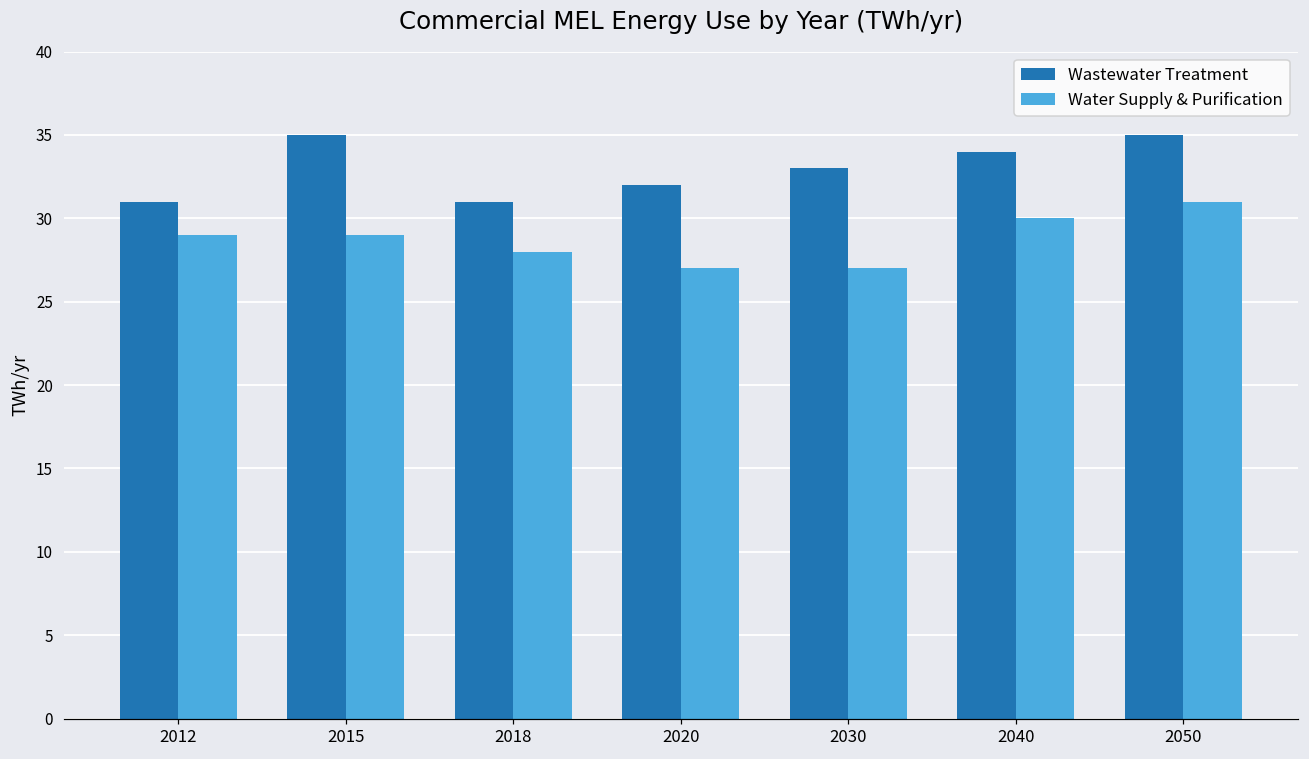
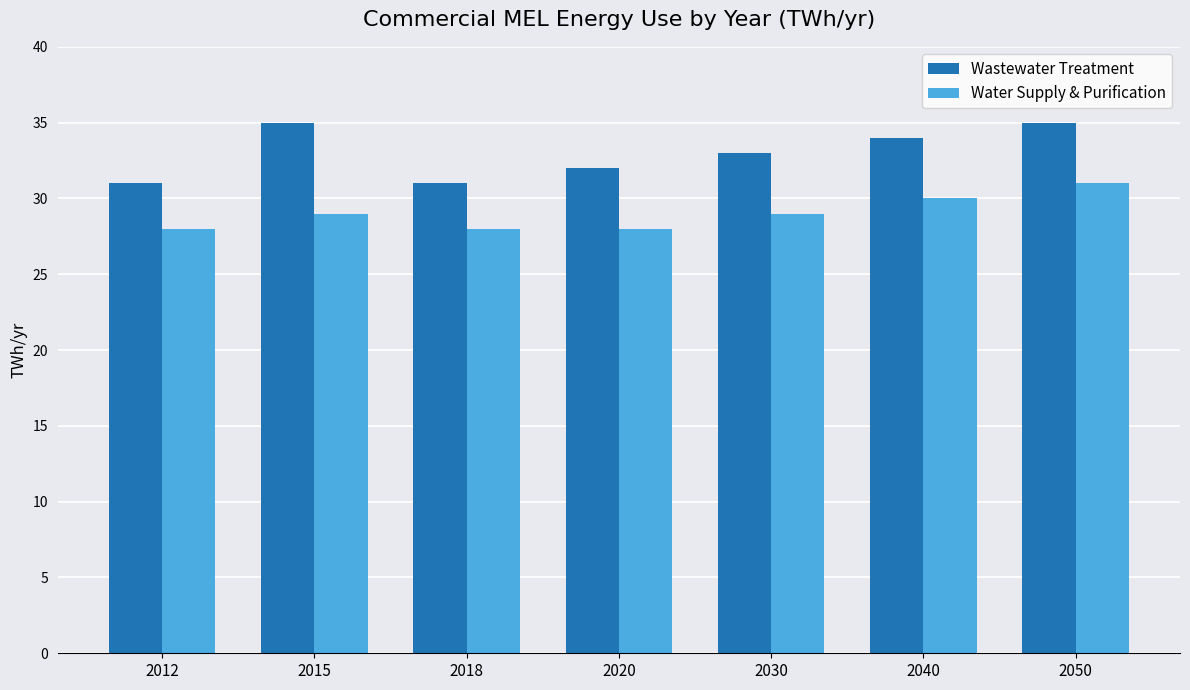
Water Supply & Purification, 2012: 29 -> 28
Water Supply & Purification, 2020: 27 -> 28
Water Supply & Purification, 2030: 27 -> 29
